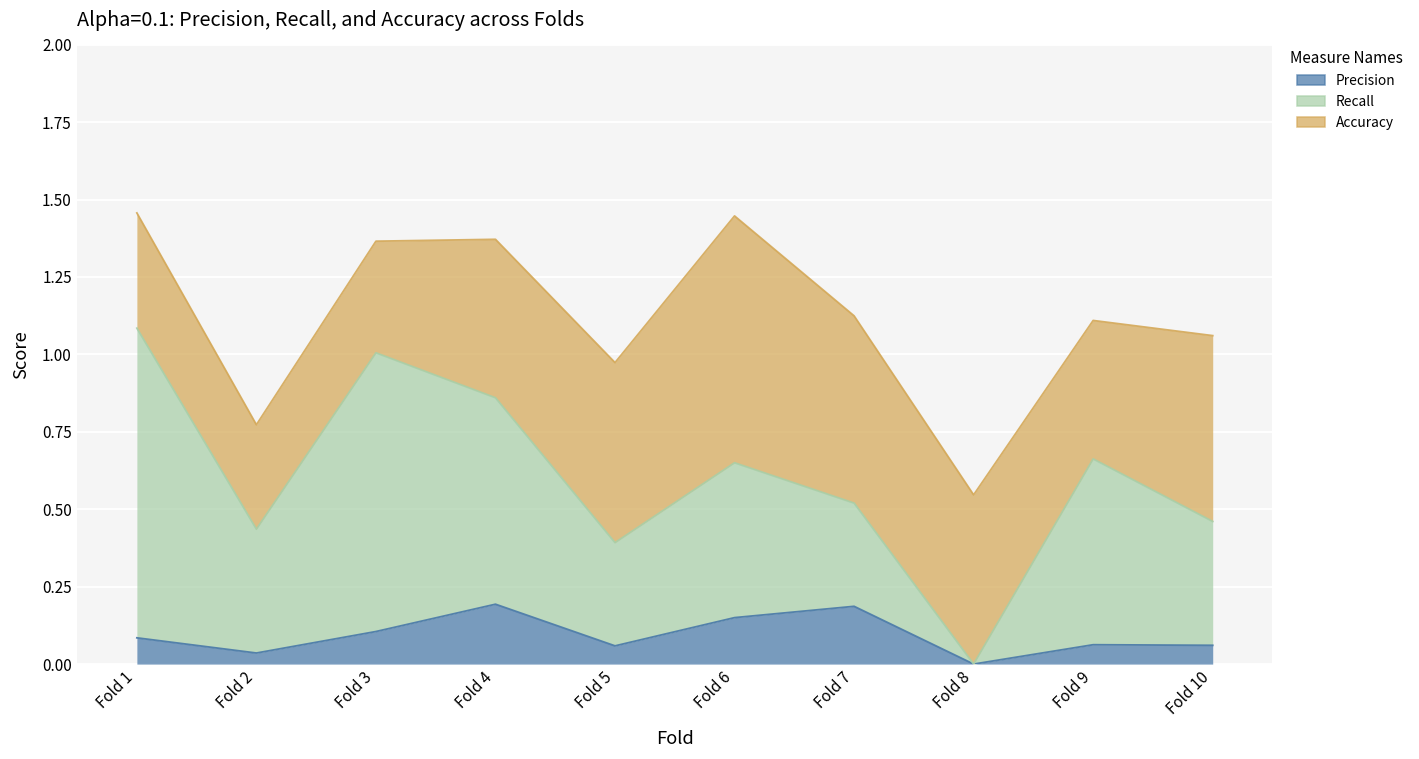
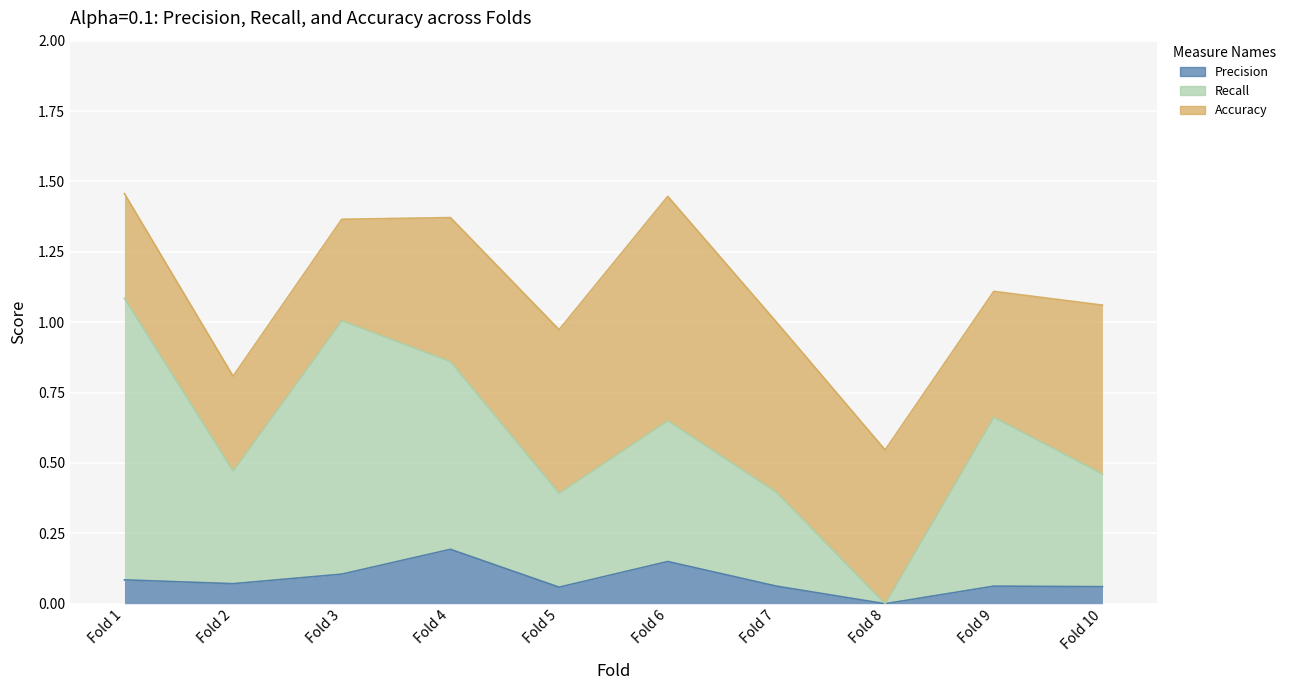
Precision, Fold 2: 0.04 -> 0.07
Precision, Fold 7: 0.19 -> 0.06
